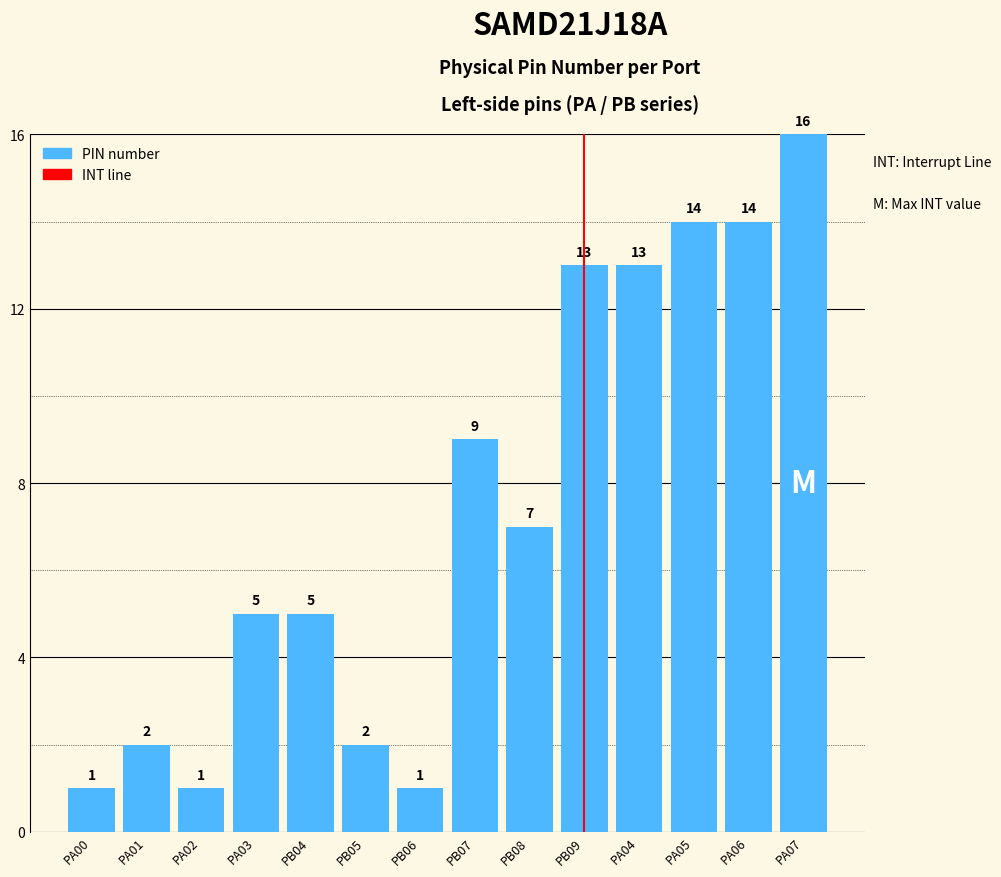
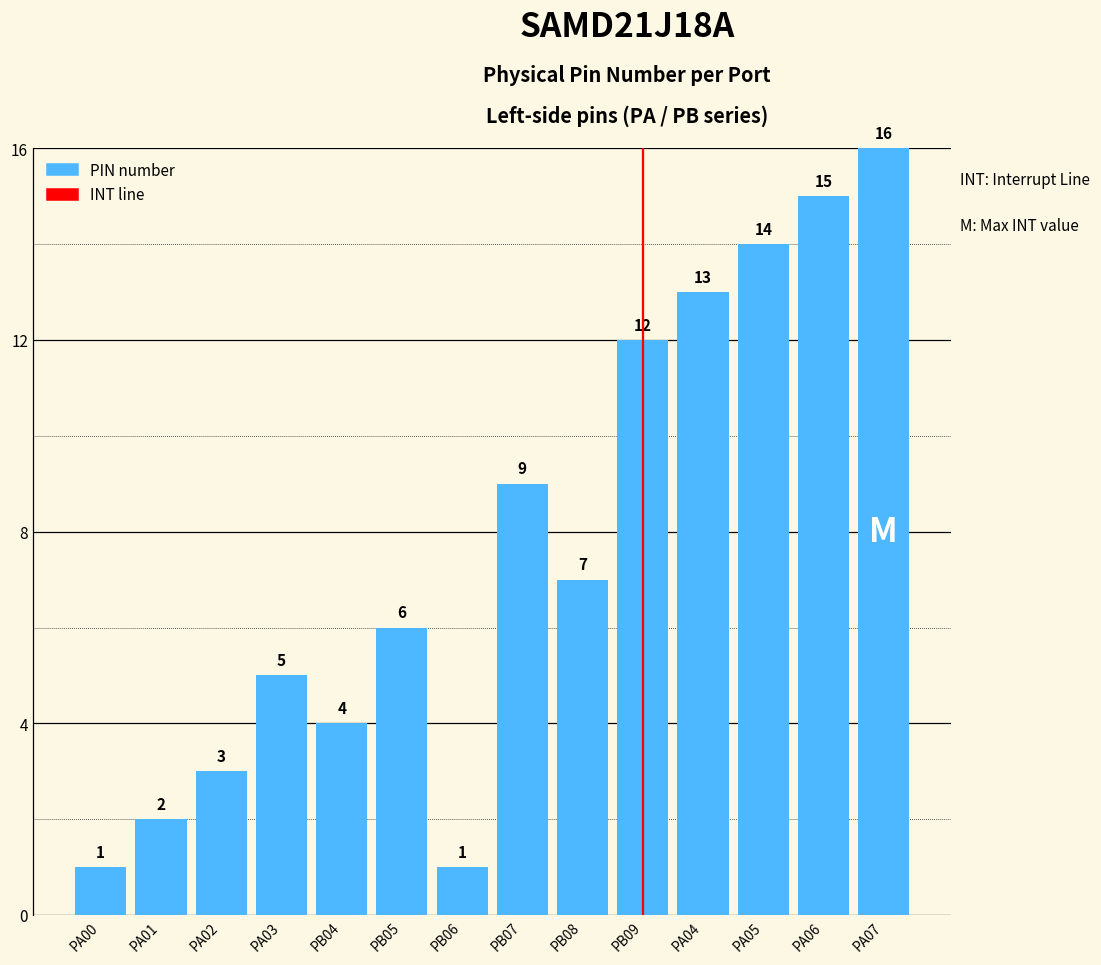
PA02: 1 -> 3
PB04: 5 -> 4
PB05: 2 -> 6
PB09: 13 -> 12
PA06: 14 -> 15
